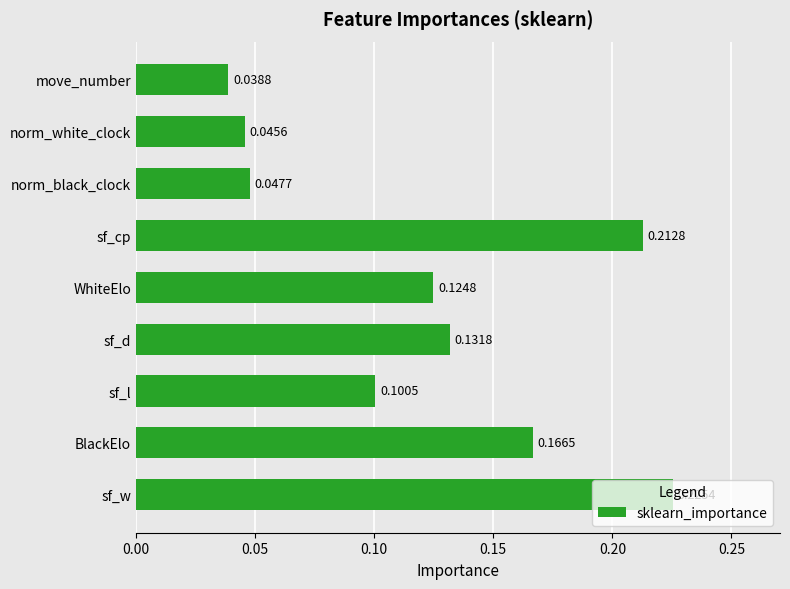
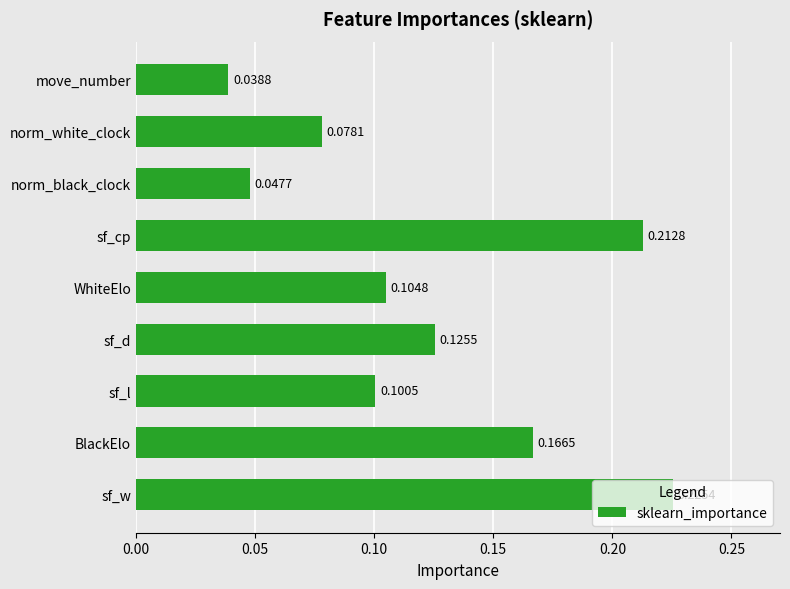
norm_white_clock: 0.0456 -> 0.0781
WhiteElo: 0.1248 -> 0.1048
sf_d: 0.1318 -> 0.1255
